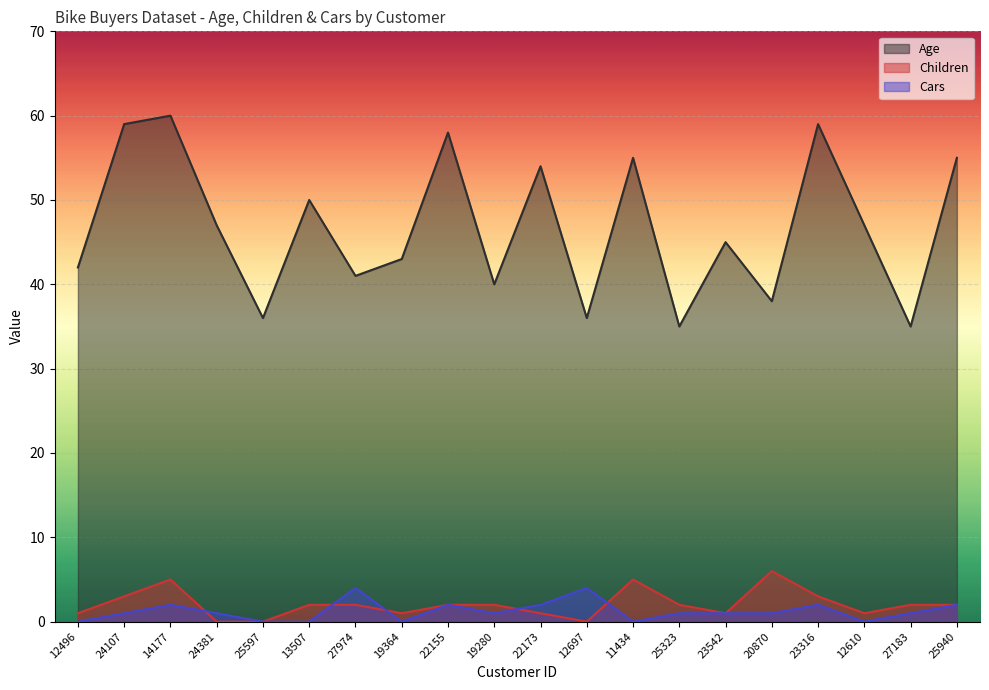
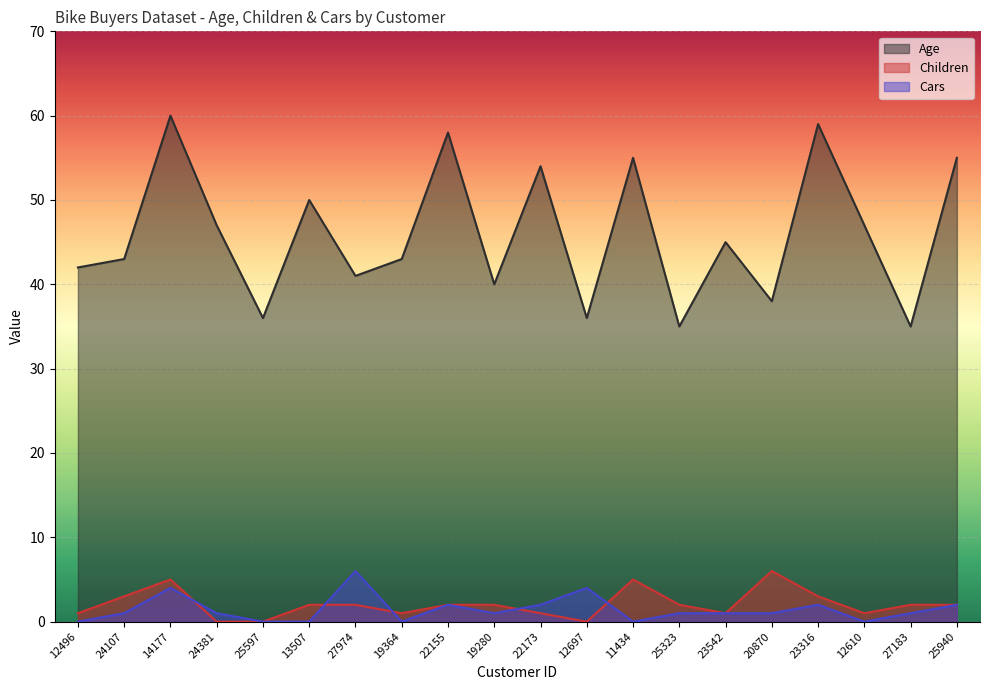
Age, 24107: 59 -> 43
Cars, 14177: 2 -> 4
Cars, 27974: 4 -> 6
